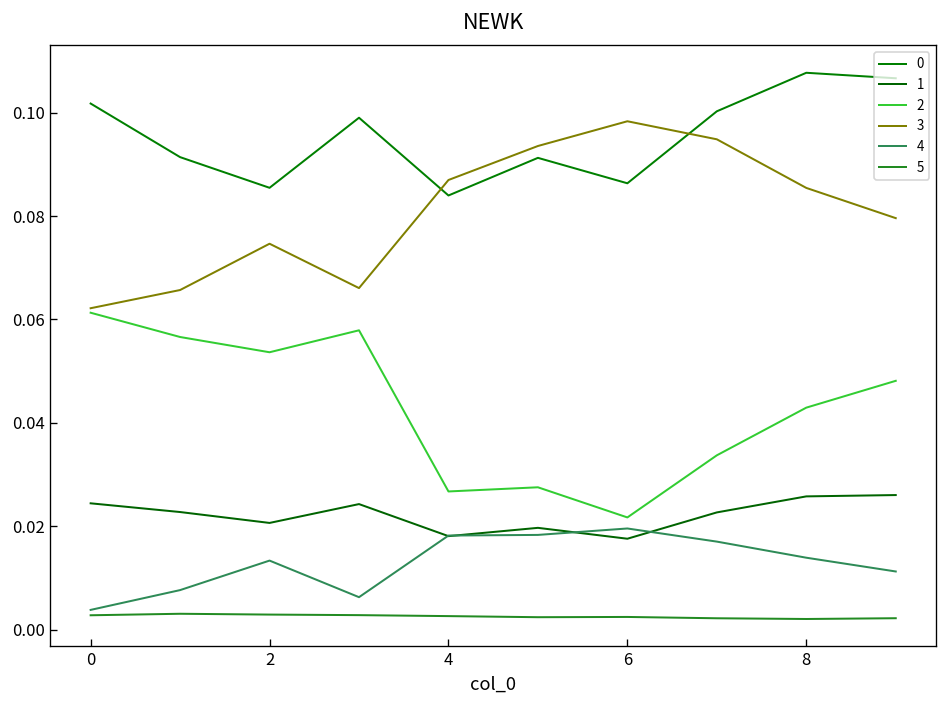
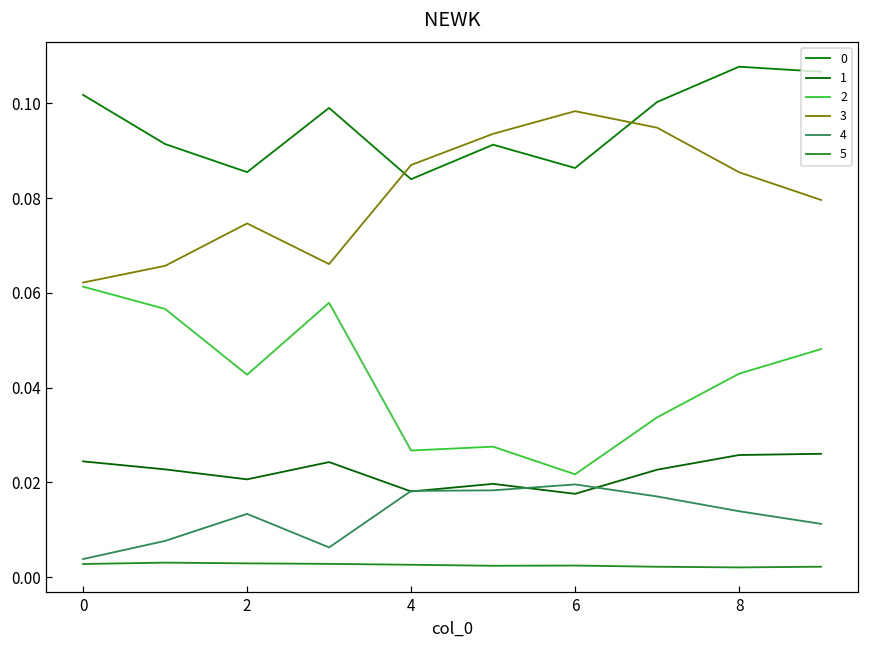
2, 2: 0.054 -> 0.043
